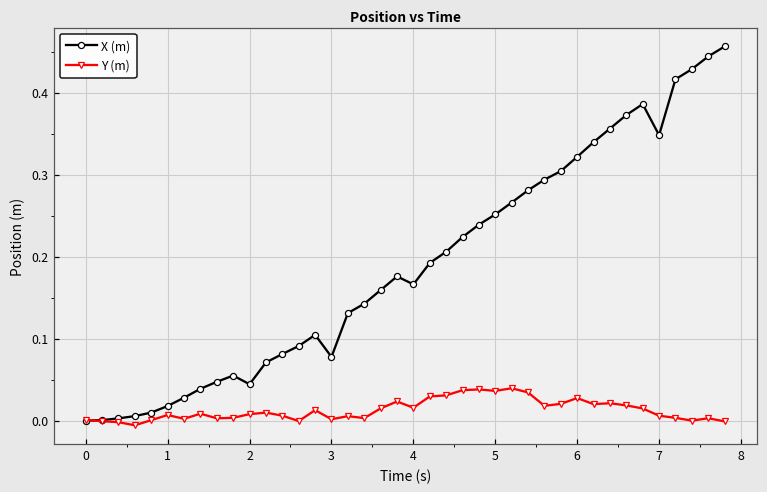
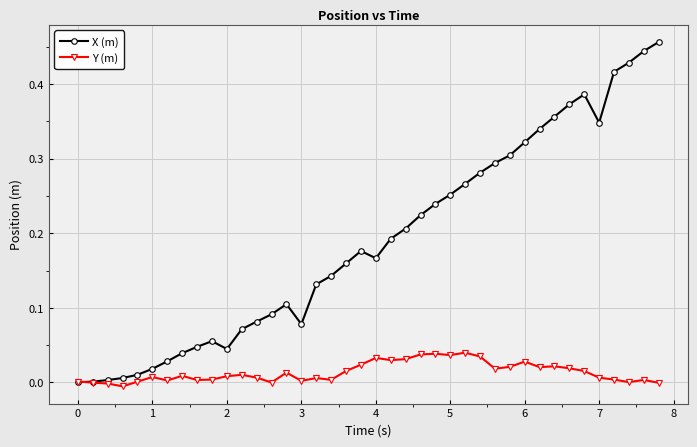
Y (m), 4: 0.02 -> 0.03
